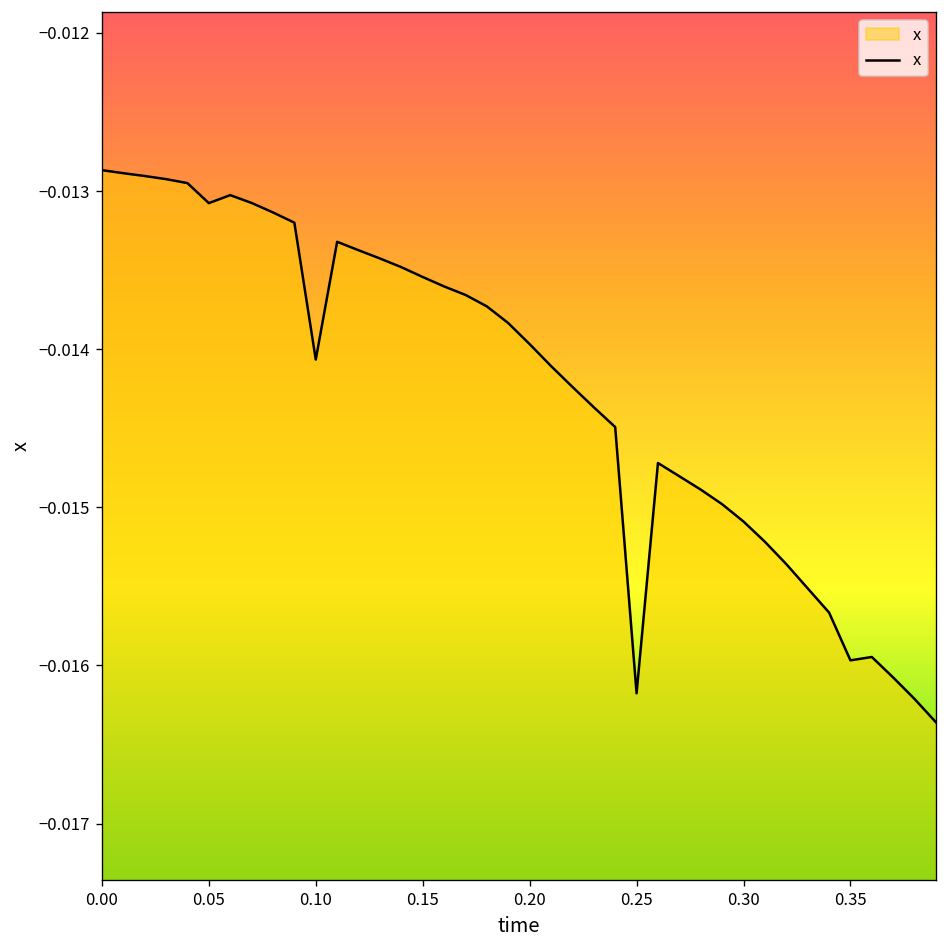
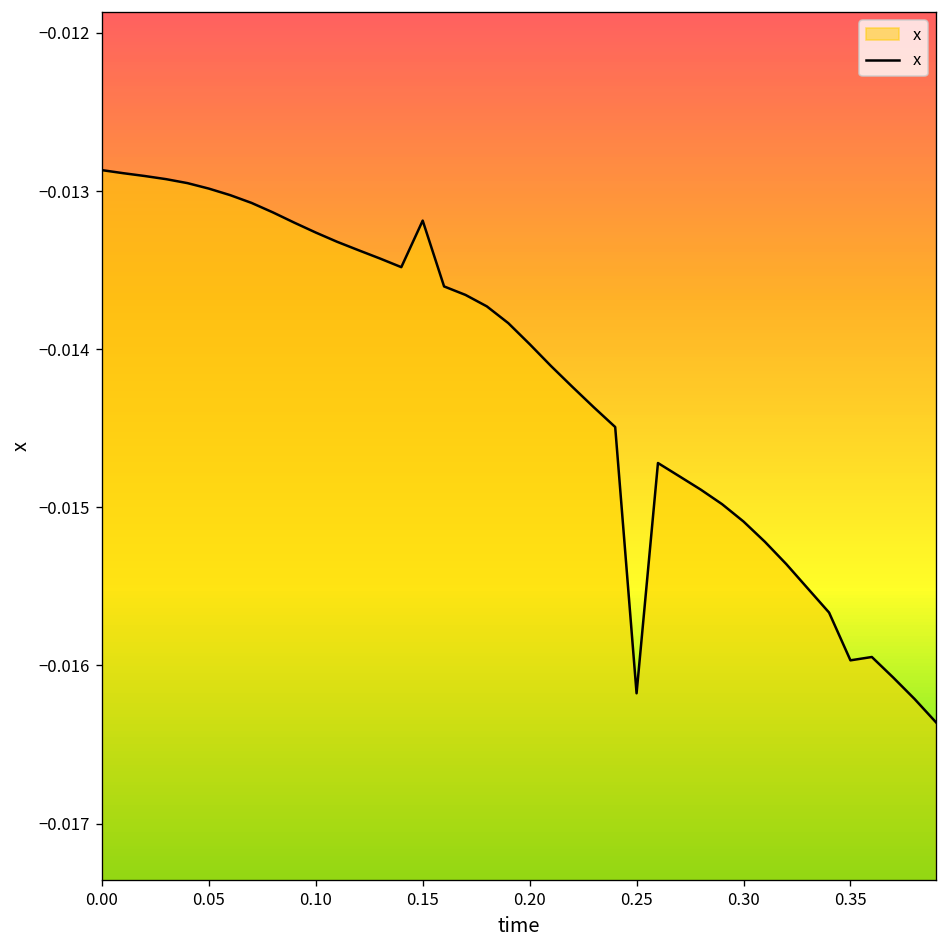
0.05: -0.01308 -> -0.01298
0.10: -0.01407 -> -0.01326
0.15: -0.01354 -> -0.01319
